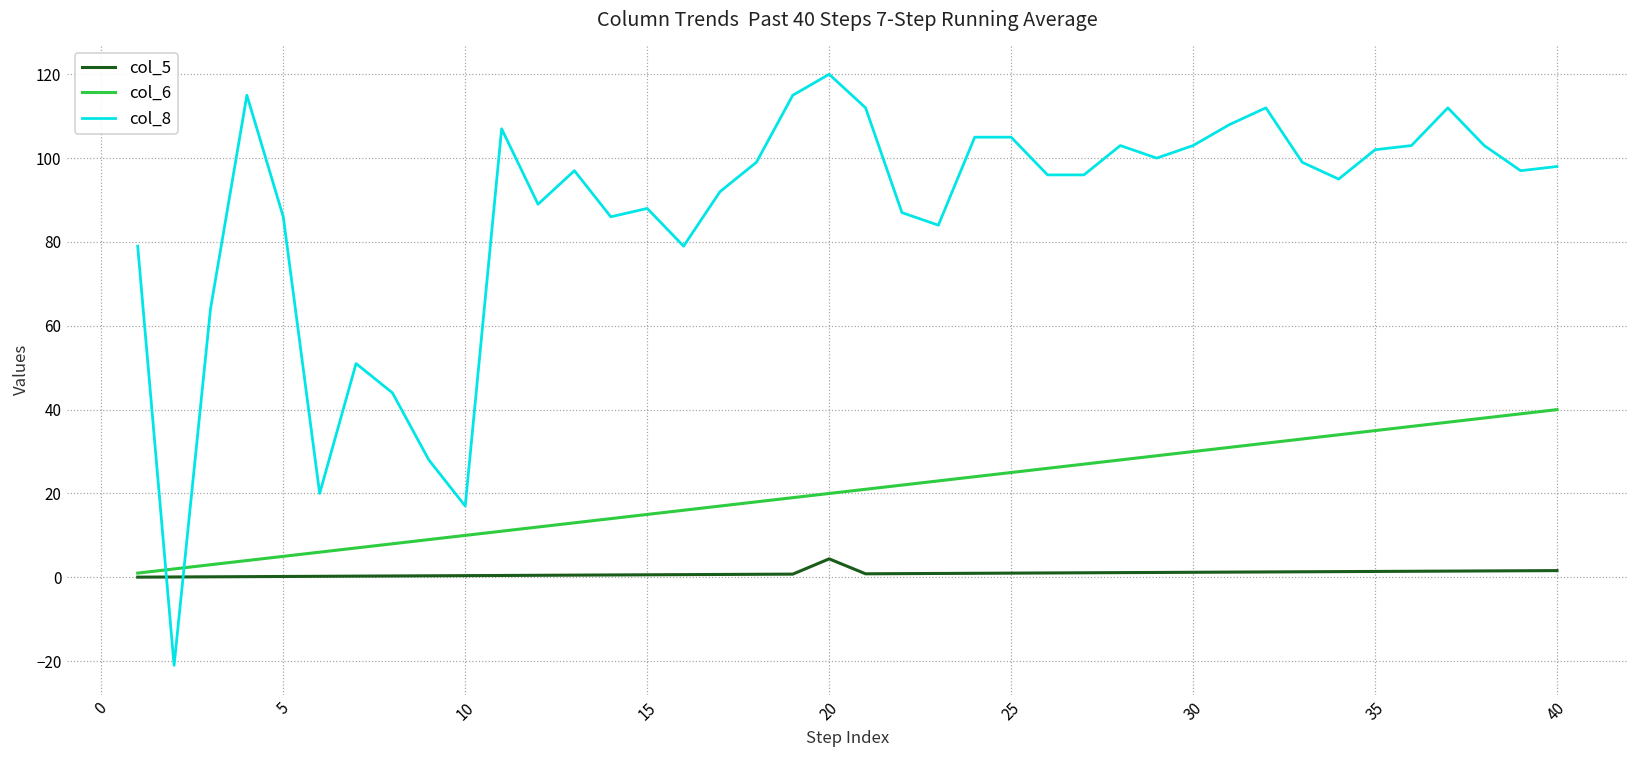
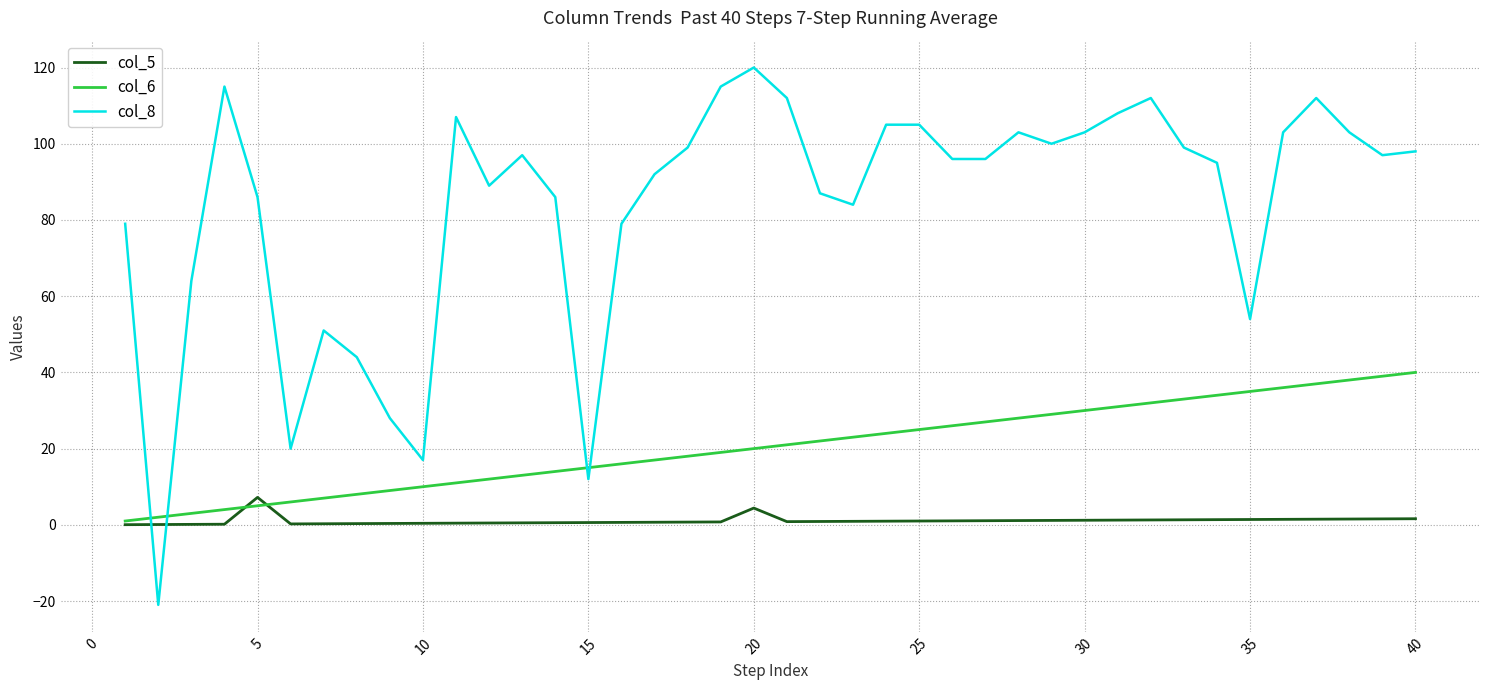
col_5, 5: 0 -> 7
col_8, 15: 88 -> 12
col_8, 35: 102 -> 54
